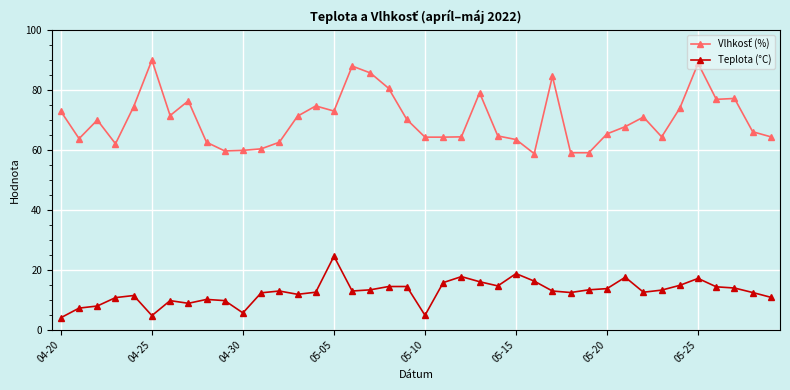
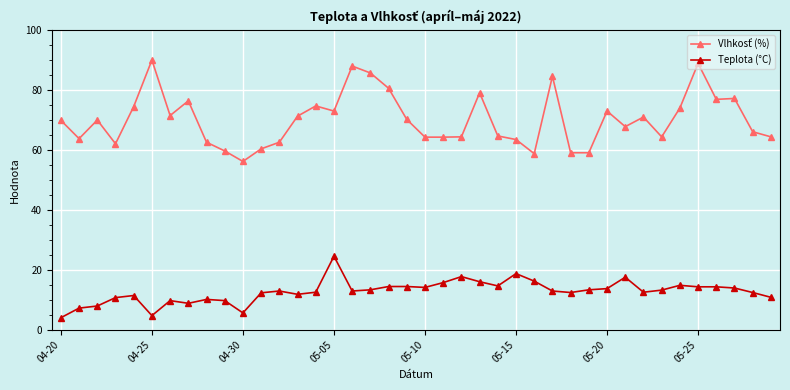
Vlhkosť (%), 04-20: 73 -> 70
Vlhkosť (%), 04-30: 60 -> 56
Teplota (°C), 05-10: 5 -> 14
Vlhkosť (%), 05-20: 65 -> 73
Teplota (°C), 05-25: 17 -> 14
